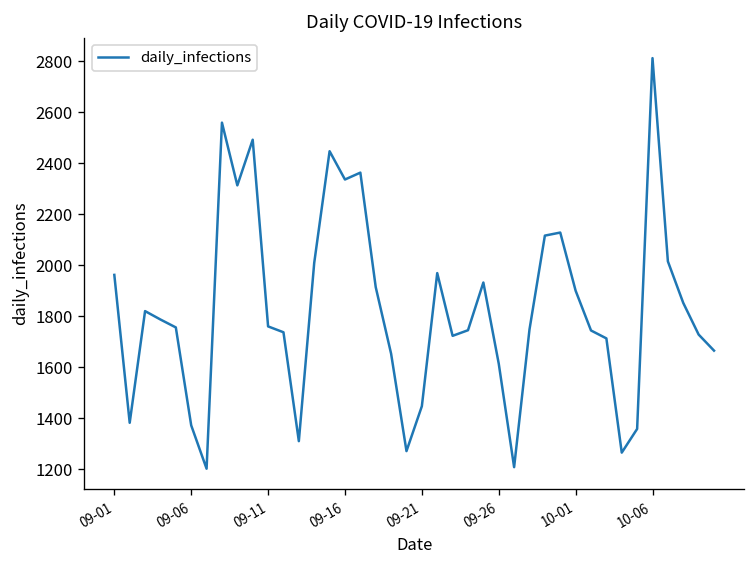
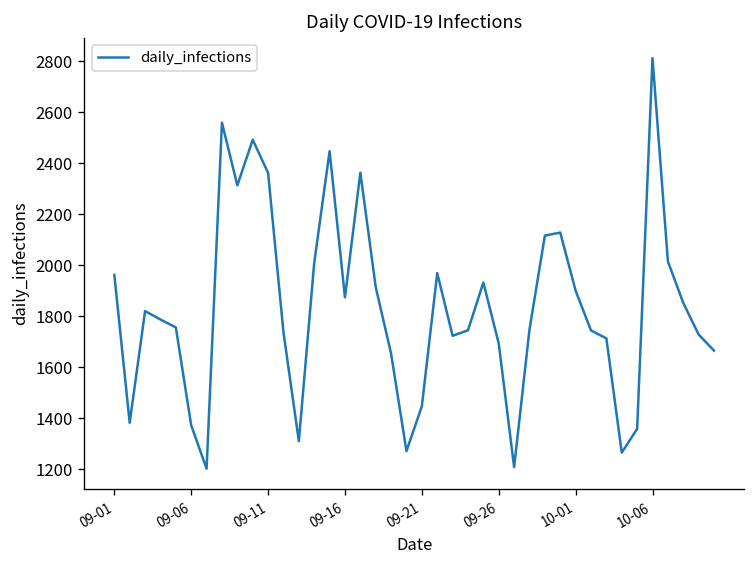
09-11: 1760 -> 2360
09-16: 2340 -> 1870
09-26: 1610 -> 1690
